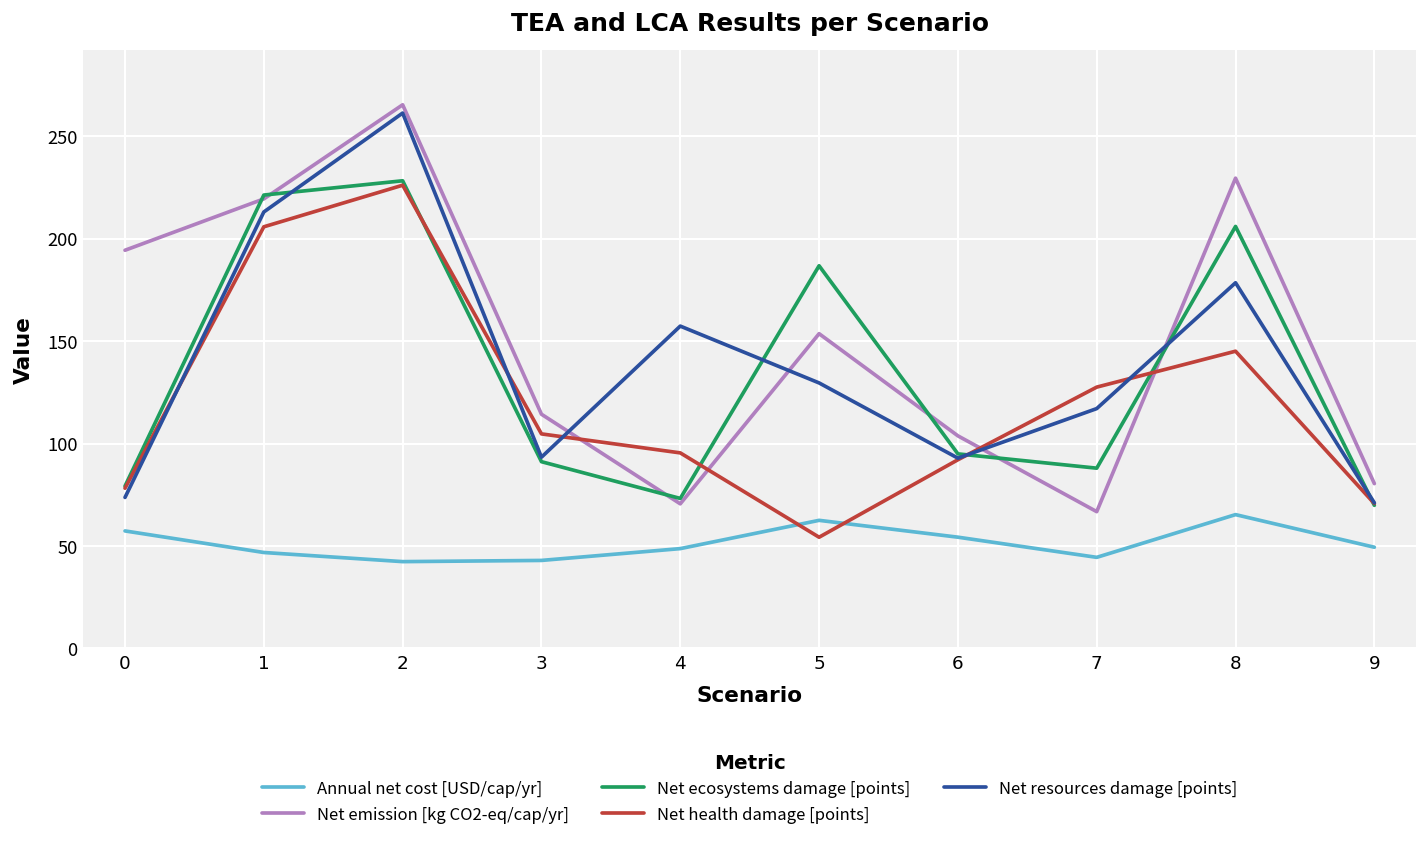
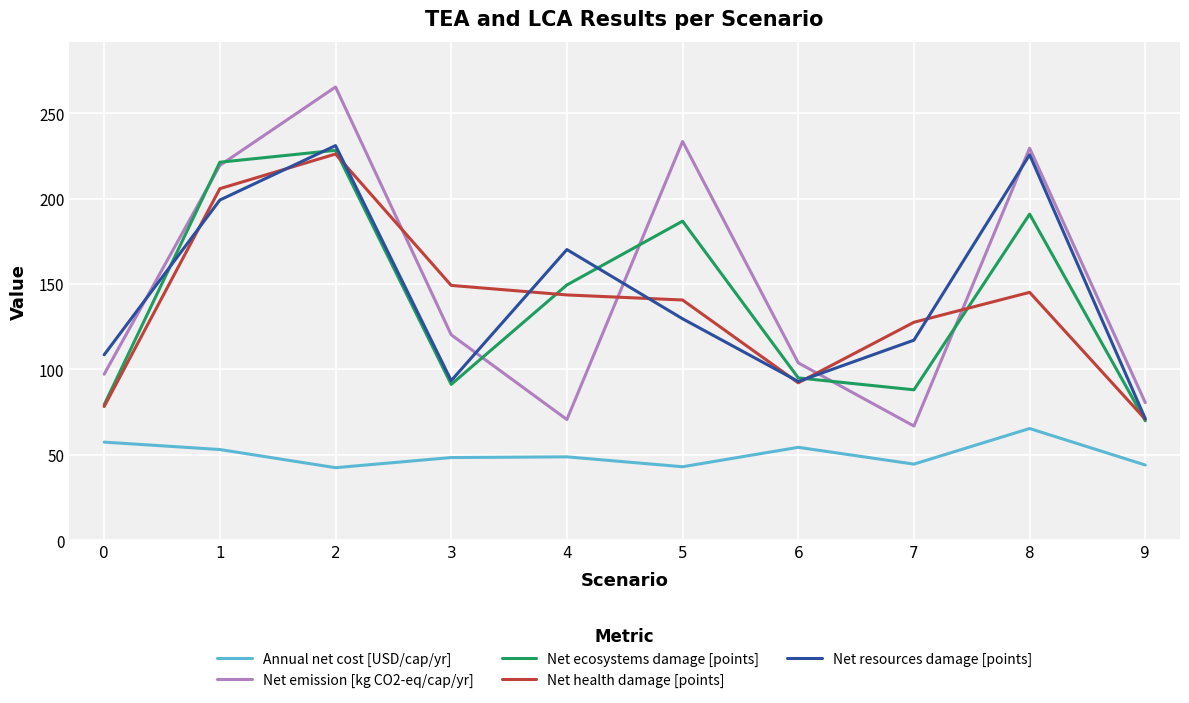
Net emission [kg CO2-eq/cap/yr], 0: 194 -> 97
Net resources damage [points], 0: 74 -> 108
Annual net cost [USD/cap/yr], 1: 47 -> 53
Net resources damage [points], 1: 213 -> 199
Net resources damage [points], 2: 261 -> 231
Annual net cost [USD/cap/yr], 3: 43 -> 48
Net emission [kg CO2-eq/cap/yr], 3: 114 -> 120
Net health damage [points], 3: 105 -> 149
Net ecosystems damage [points], 4: 73 -> 149
Net health damage [points], 4: 95 -> 144
Net resources damage [points], 4: 157 -> 170
Annual net cost [USD/cap/yr], 5: 63 -> 43
Net emission [kg CO2-eq/cap/yr], 5: 154 -> 233
Net health damage [points], 5: 54 -> 141
Net ecosystems damage [points], 8: 206 -> 191
Net resources damage [points], 8: 178 -> 226
Annual net cost [USD/cap/yr], 9: 49 -> 44
